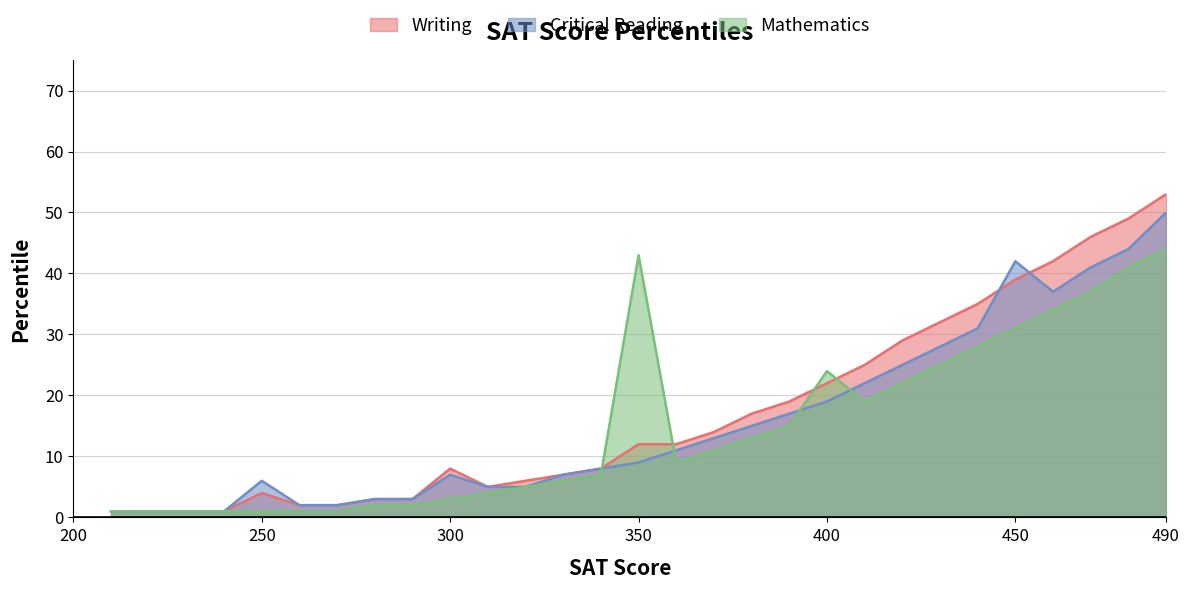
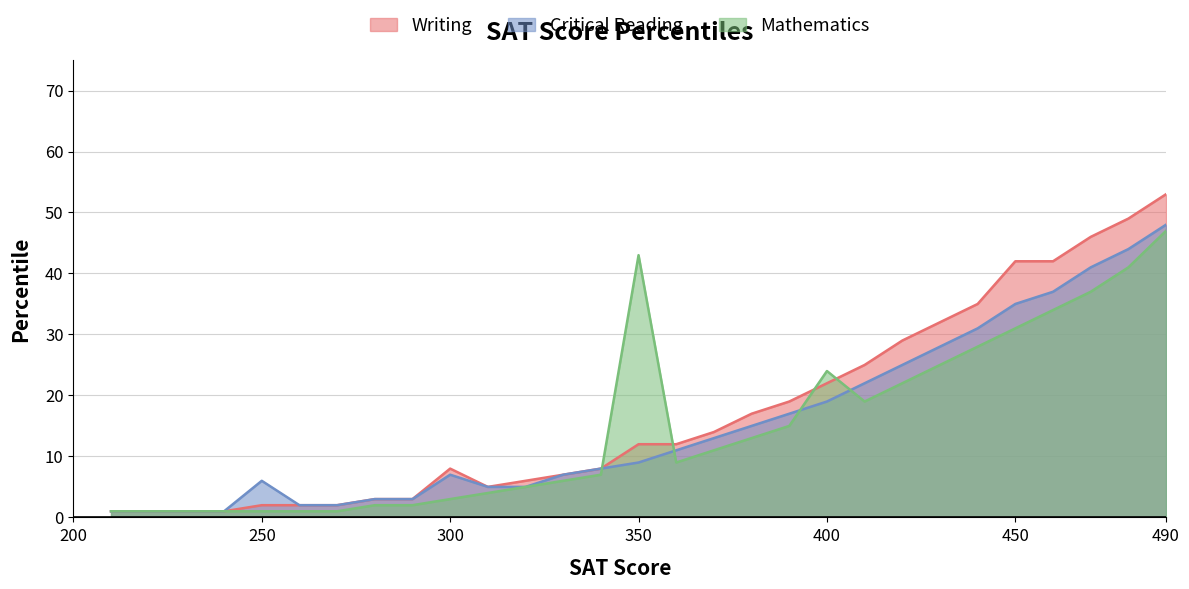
Writing, 250: 4 -> 2
Writing, 450: 39 -> 42
Critical Reading, 450: 42 -> 35
Critical Reading, 490: 50 -> 48
Mathematics, 490: 44 -> 47
